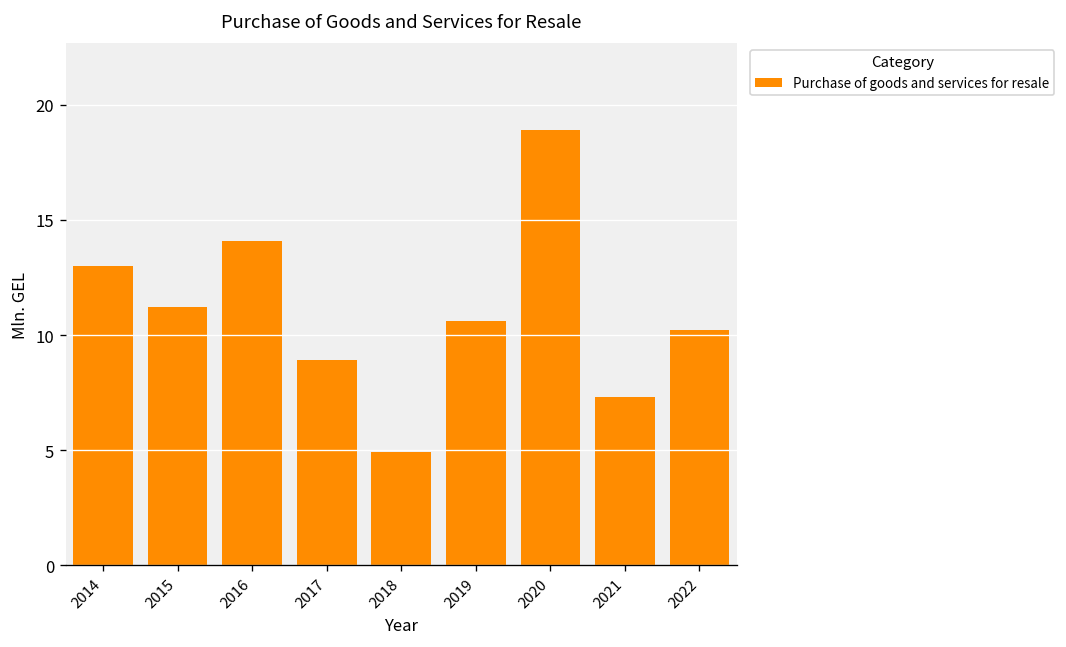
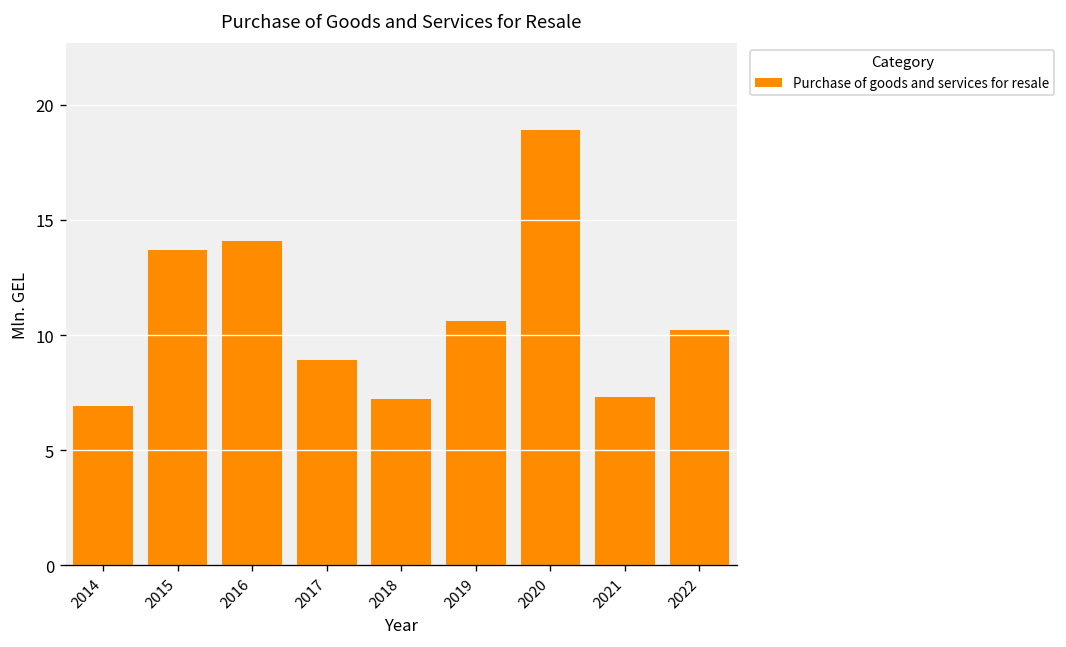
2014: 13.0 -> 6.9
2015: 11.2 -> 13.7
2018: 4.9 -> 7.2
